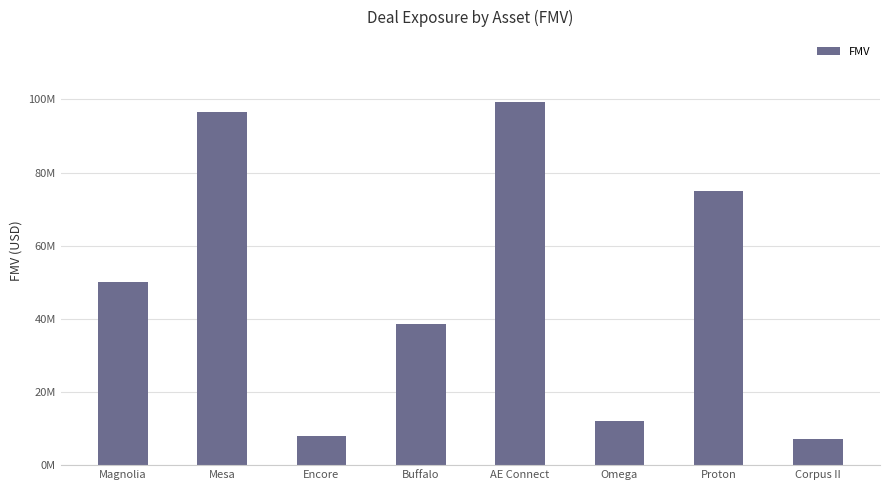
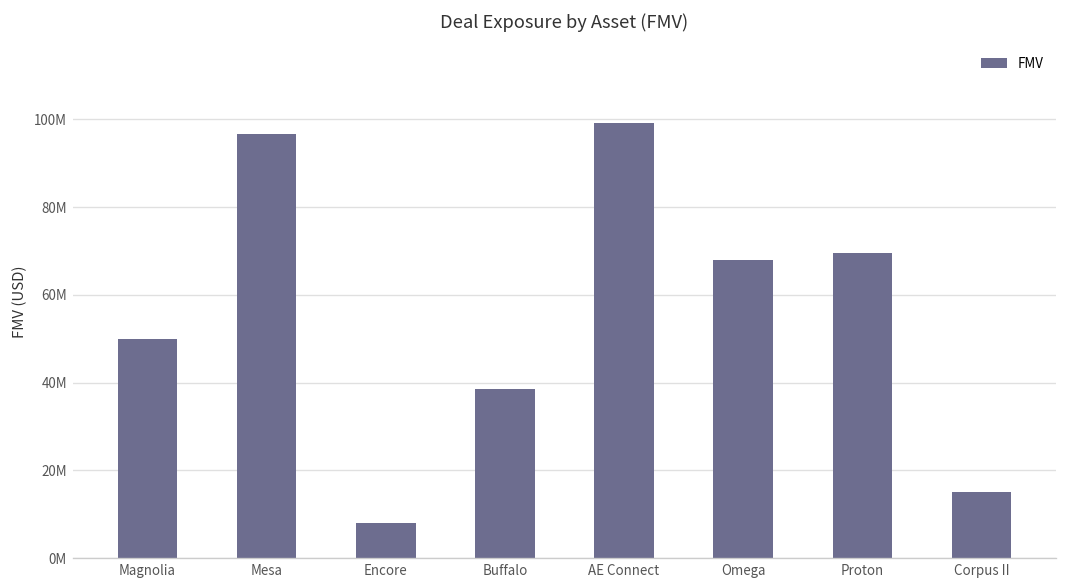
Omega: 12000000 -> 68000000
Proton: 75000000 -> 70000000
Corpus II: 7000000 -> 15000000
